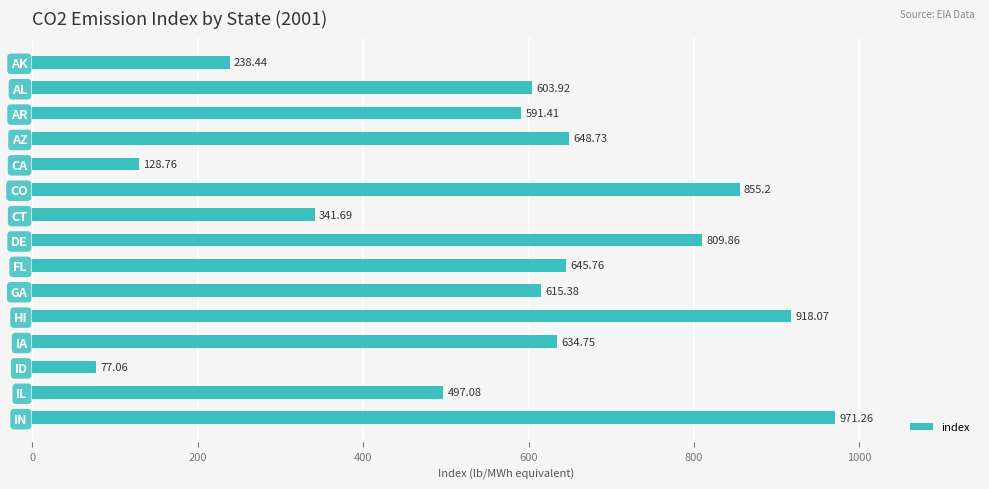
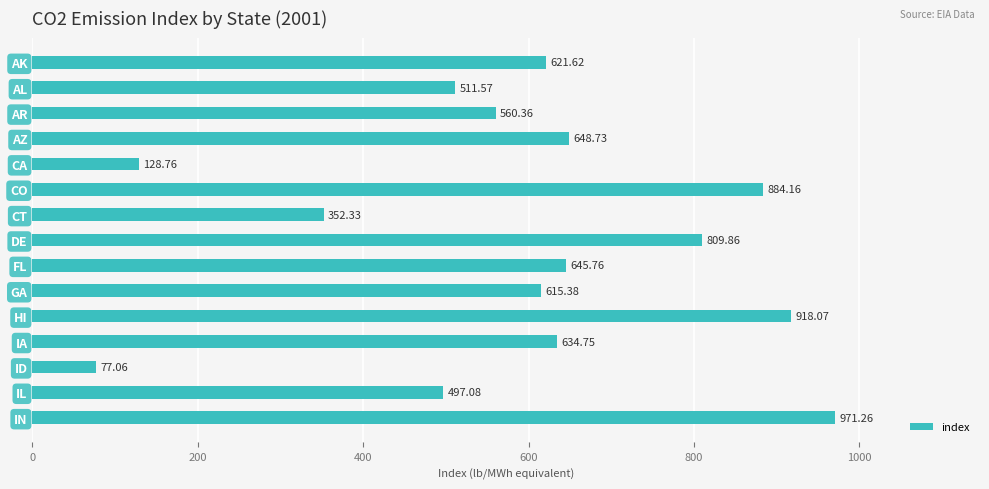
AK: 238.44 -> 621.62
AL: 603.92 -> 511.57
AR: 591.41 -> 560.36
CO: 855.2 -> 884.16
CT: 341.69 -> 352.33
